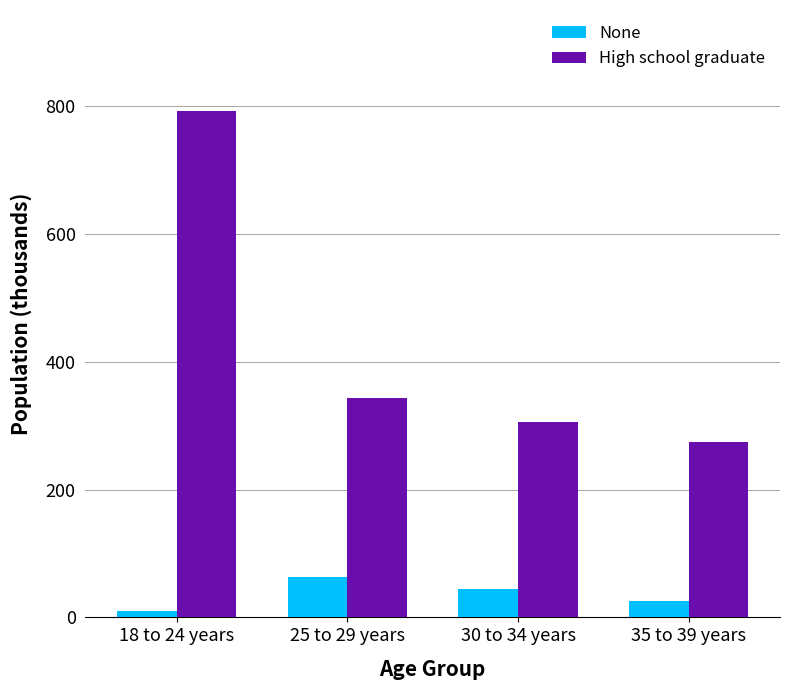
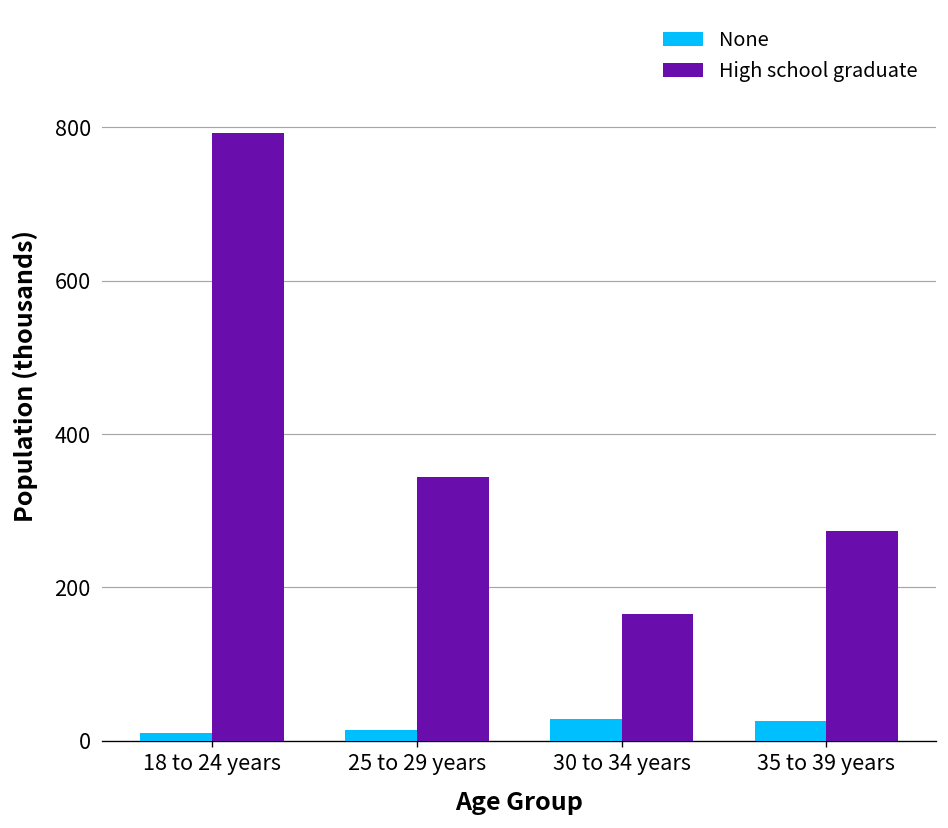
None, 25 to 29 years: 60 -> 10
None, 30 to 34 years: 40 -> 30
High school graduate, 30 to 34 years: 310 -> 170
